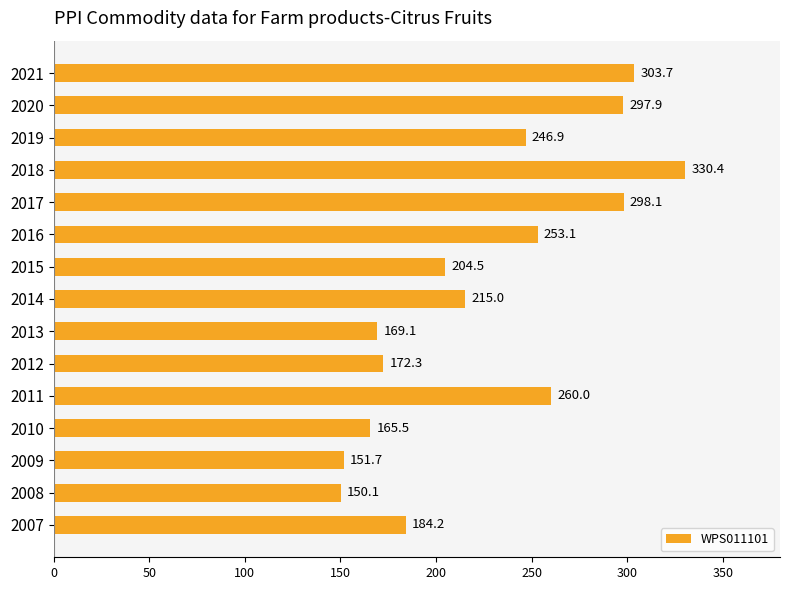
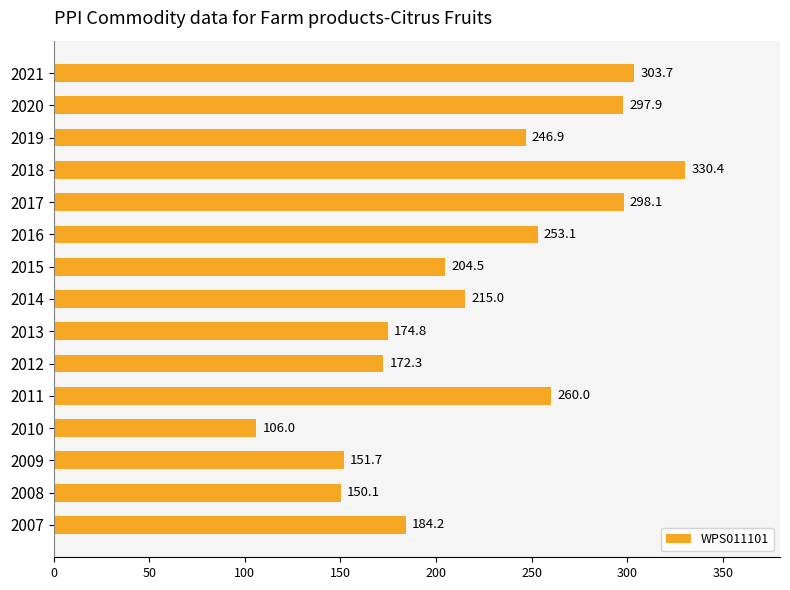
2013: 169.1 -> 174.8
2010: 165.5 -> 106.0
